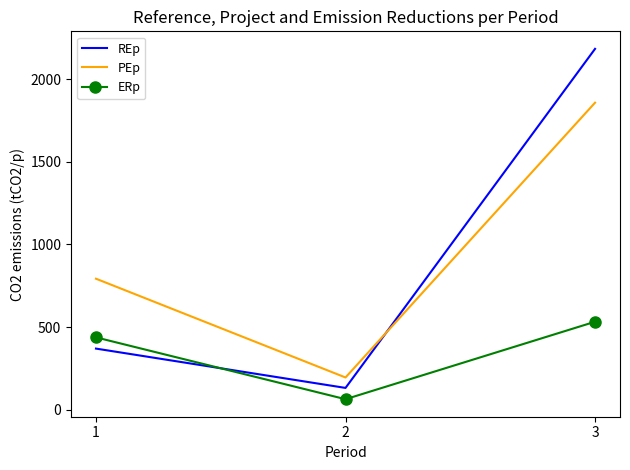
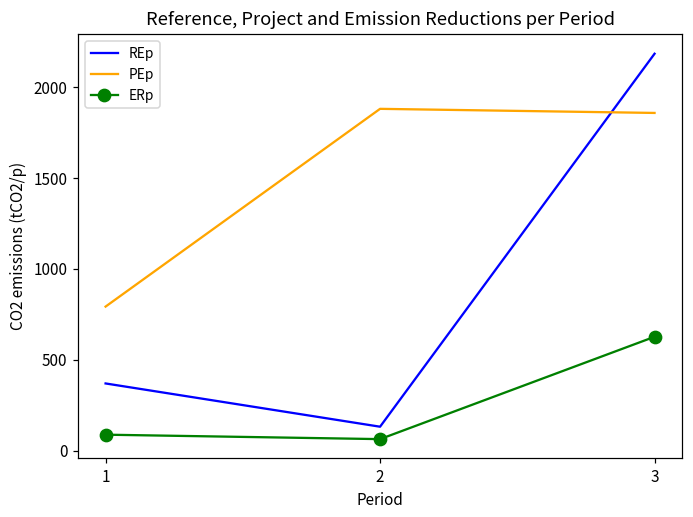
ERp, 1: 440 -> 90
PEp, 2: 190 -> 1880
ERp, 3: 530 -> 630
